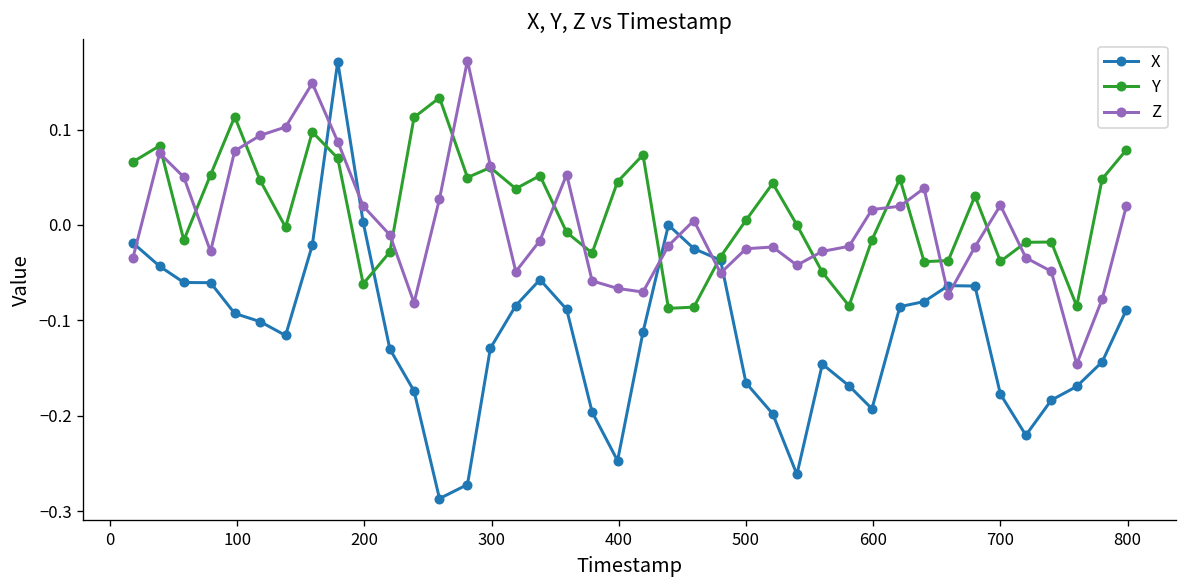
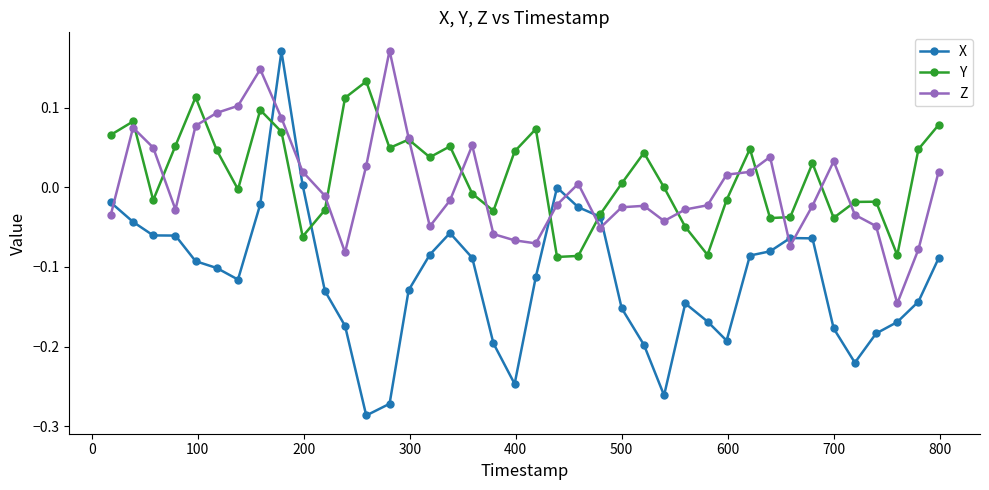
X, 500: -0.17 -> -0.15
Z, 700: 0.02 -> 0.03
